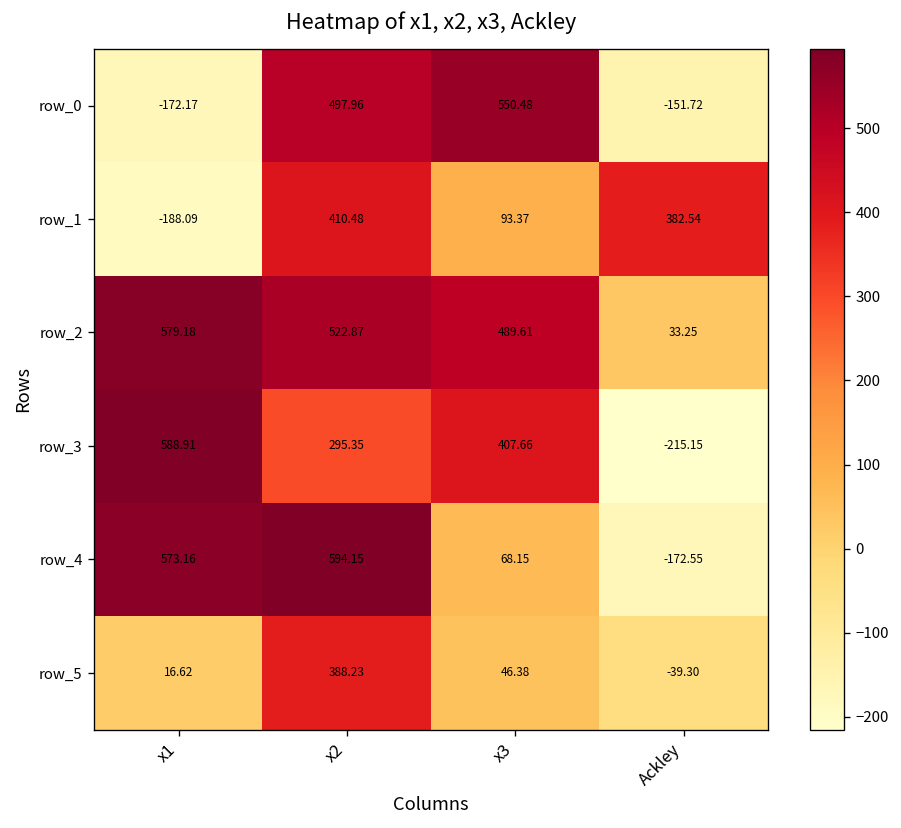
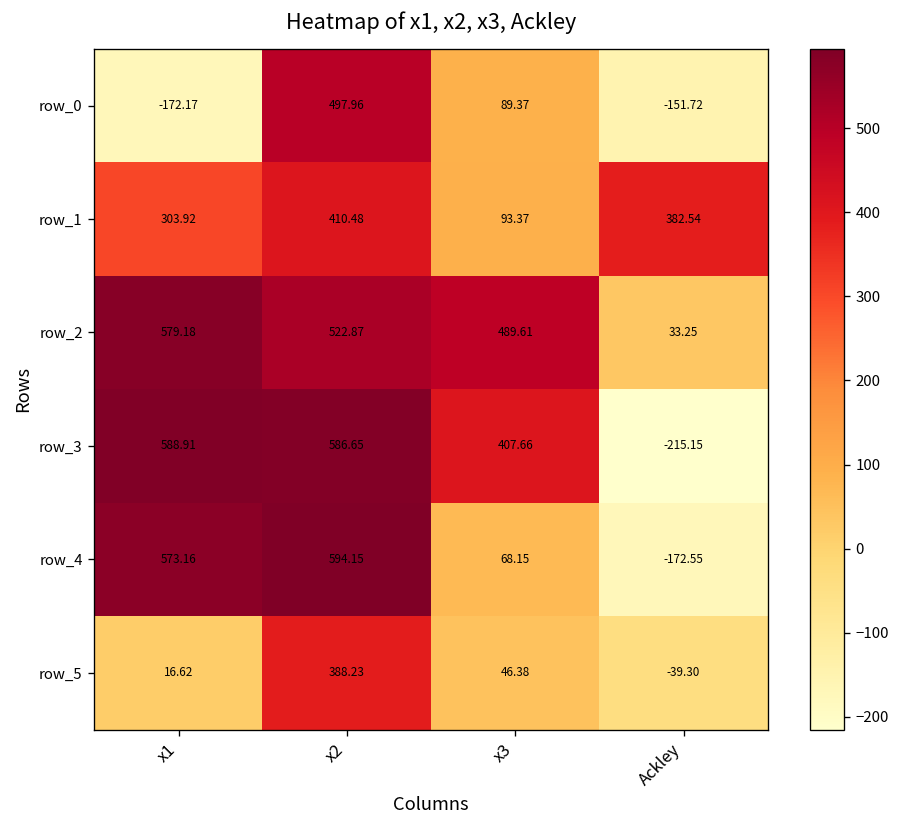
row_0, x3: 550.48 -> 89.37
row_1, x1: -188.09 -> 303.92
row_3, x2: 295.35 -> 586.65
